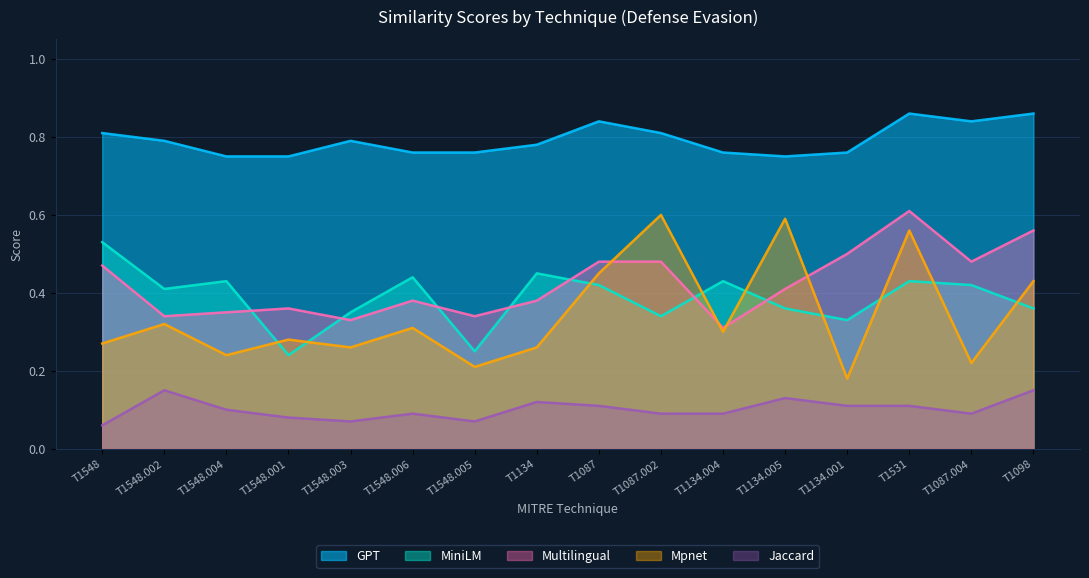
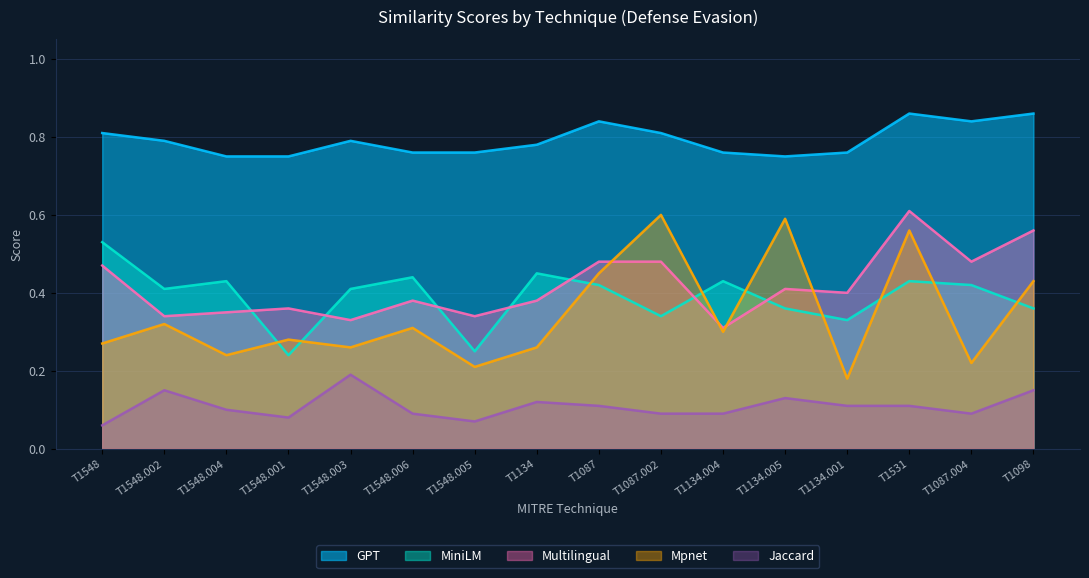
MiniLM, T1548.003: 0.35 -> 0.41
Jaccard, T1548.003: 0.07 -> 0.19
Multilingual, T1134.001: 0.5 -> 0.4
